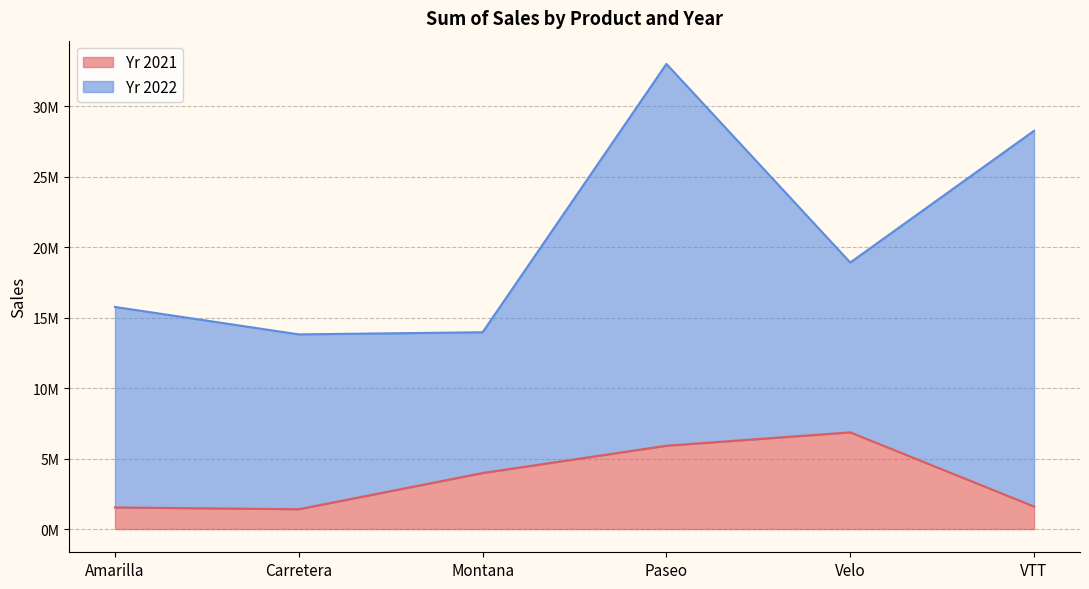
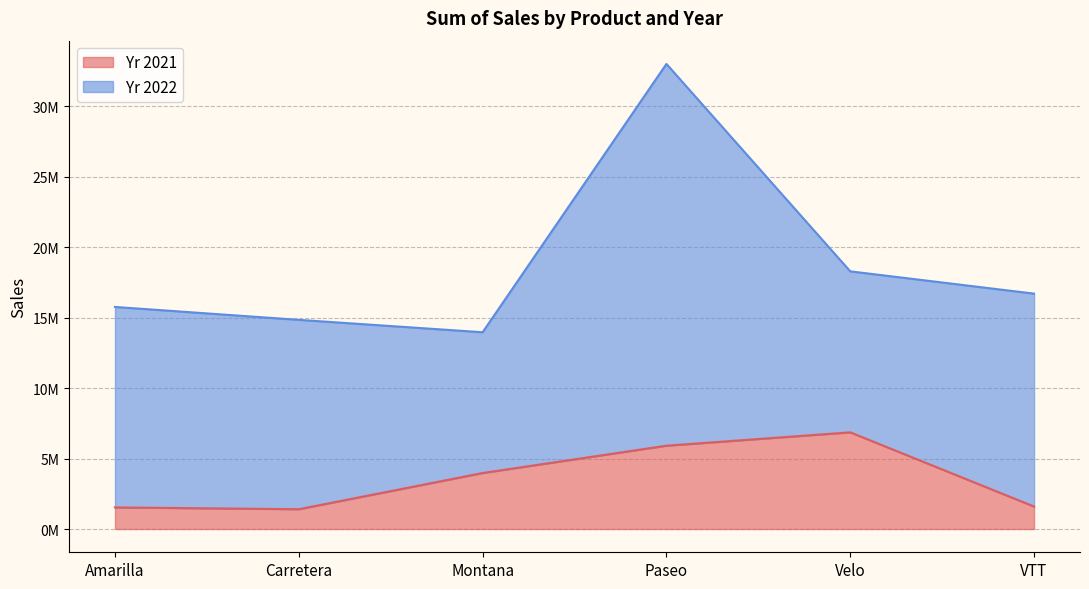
Yr 2022, Carretera: 12400000 -> 13400000
Yr 2022, Velo: 12100000 -> 11400000
Yr 2022, VTT: 26700000 -> 15100000
